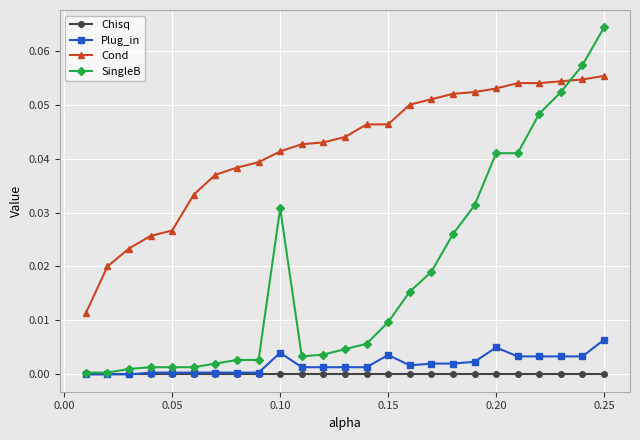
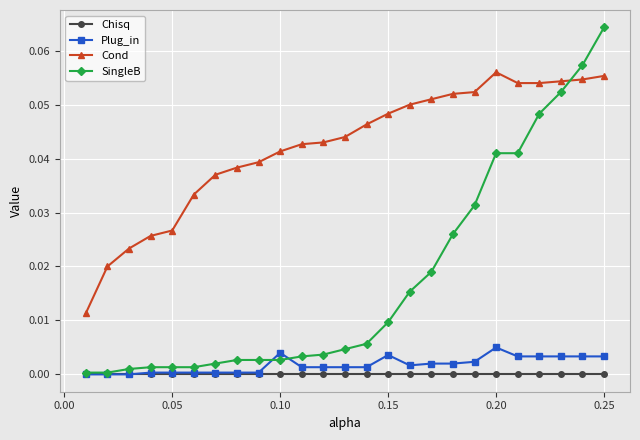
SingleB, 0.10: 0.031 -> 0.003
Cond, 0.15: 0.046 -> 0.048
Cond, 0.20: 0.053 -> 0.056
Plug_in, 0.25: 0.006 -> 0.003
